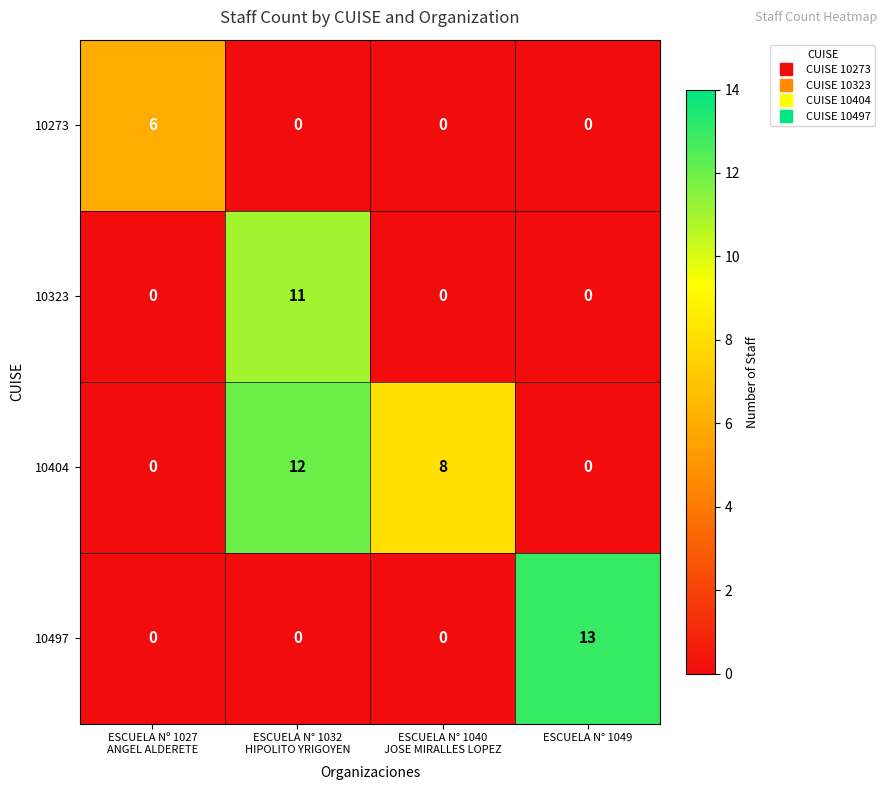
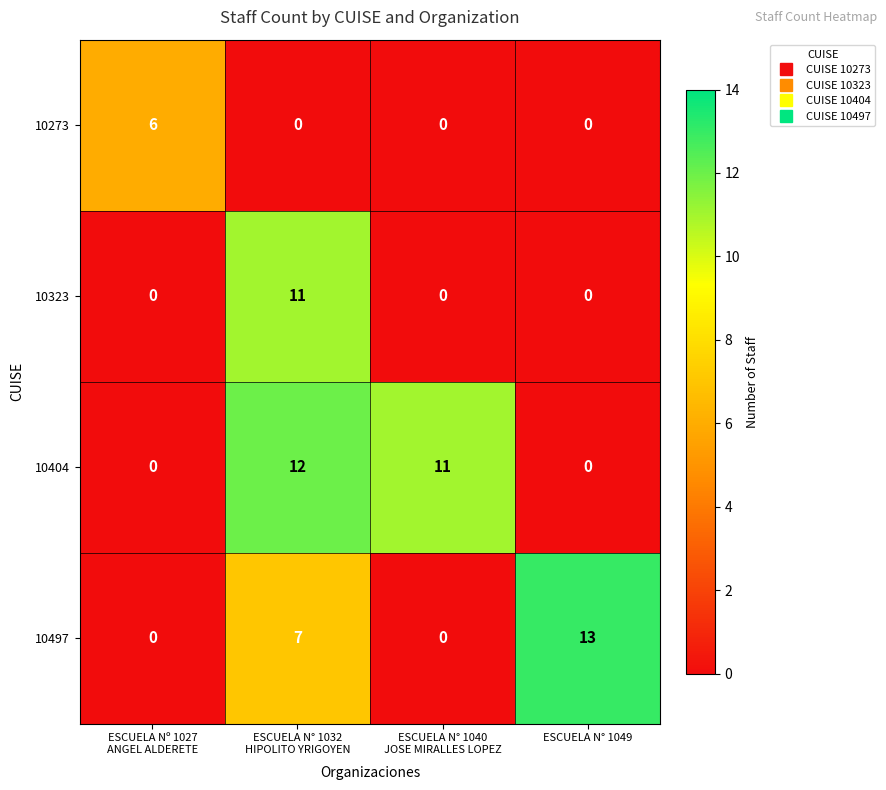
10404, ESCUELA N° 1040 JOSE MIRALLES LOPEZ: 8 -> 11
10497, ESCUELA N° 1032 HIPOLITO YRIGOYEN: 0 -> 7
